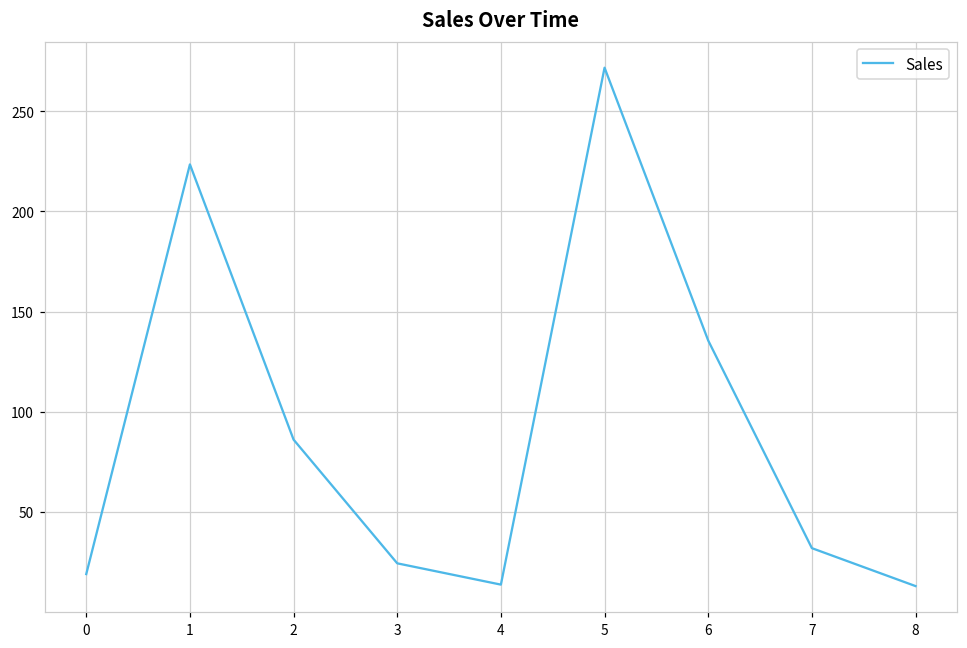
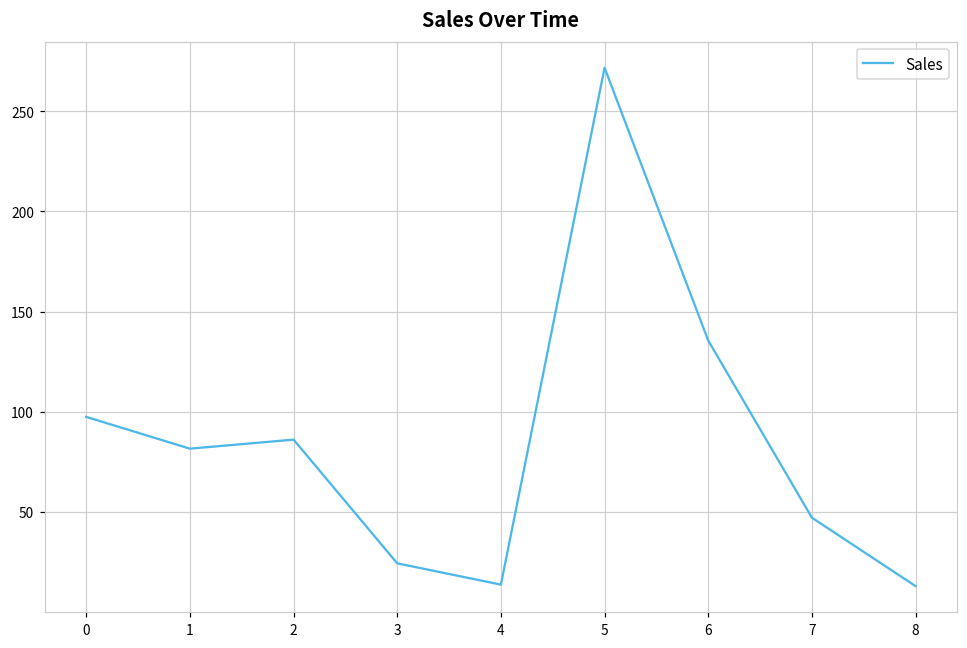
0: 19 -> 97
1: 223 -> 82
7: 32 -> 47
